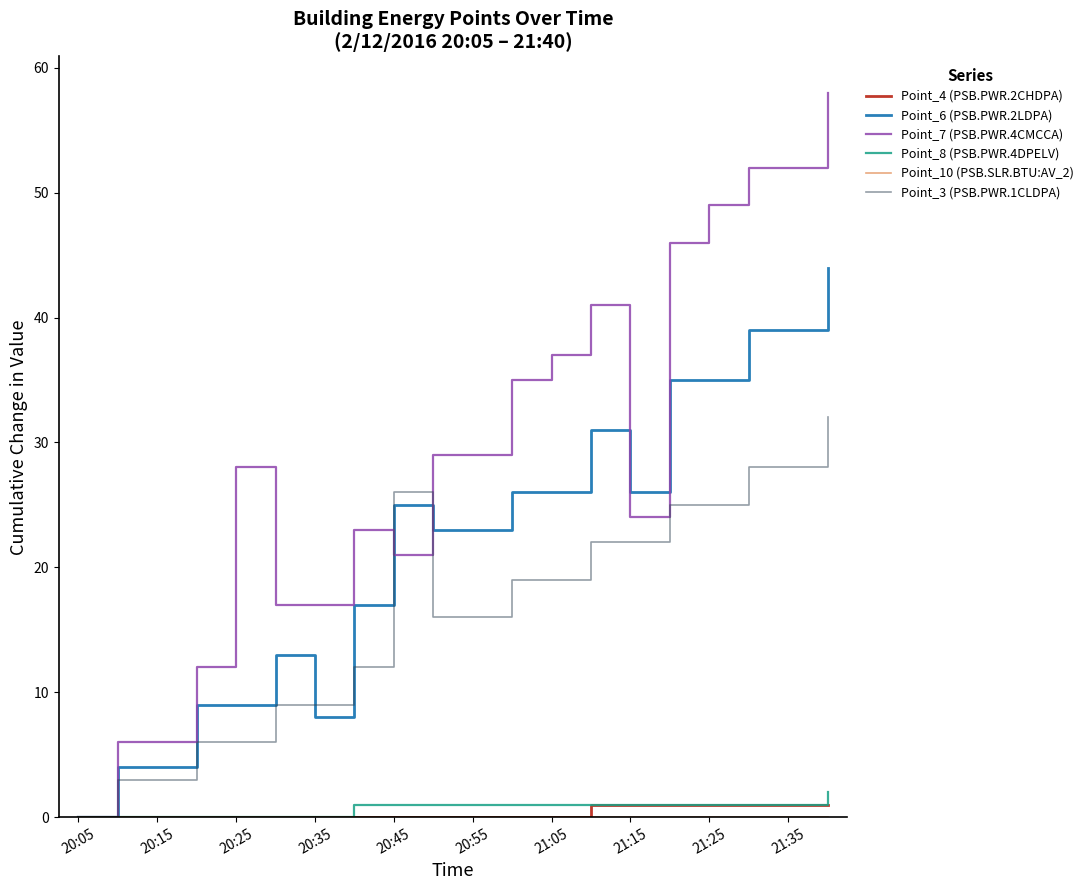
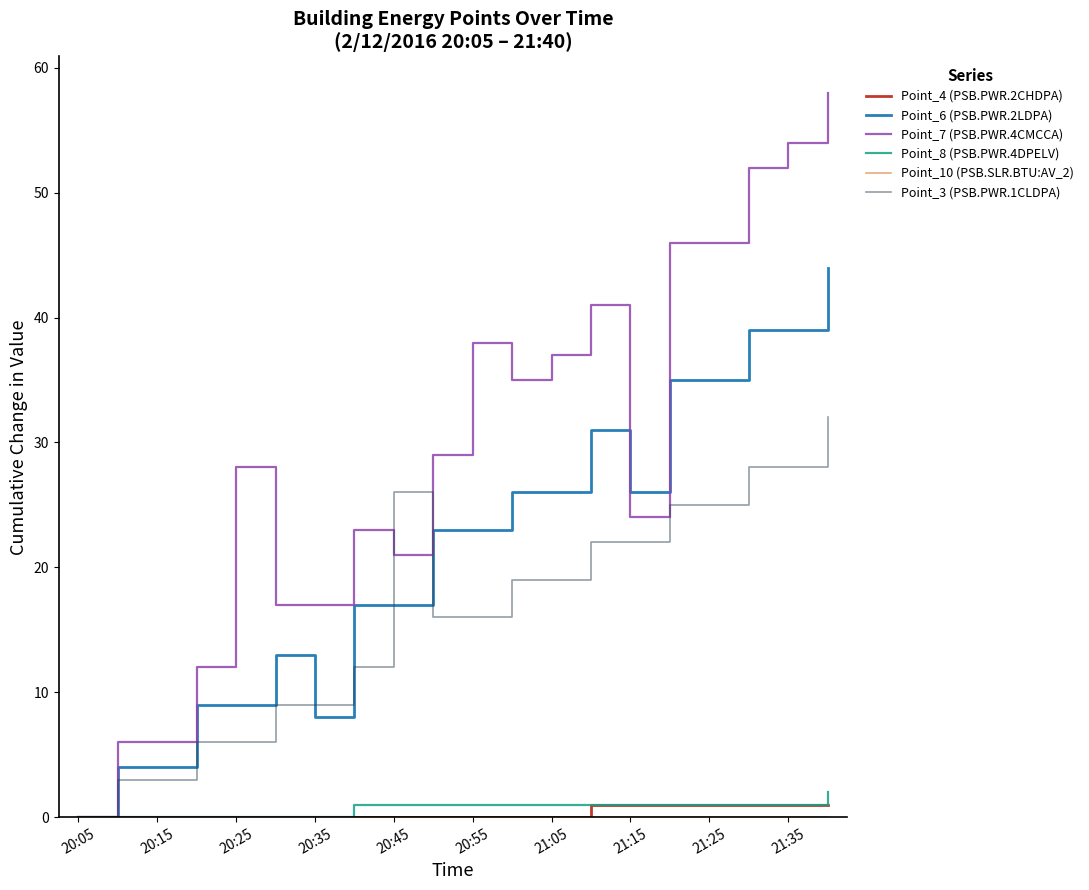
Point_6 (PSB.PWR.2LDPA), 20:45: 25.0 -> 17.0
Point_7 (PSB.PWR.4CMCCA), 20:55: 29.0 -> 38.0
Point_7 (PSB.PWR.4CMCCA), 21:25: 49.0 -> 46.0
Point_7 (PSB.PWR.4CMCCA), 21:35: 52.0 -> 54.0
